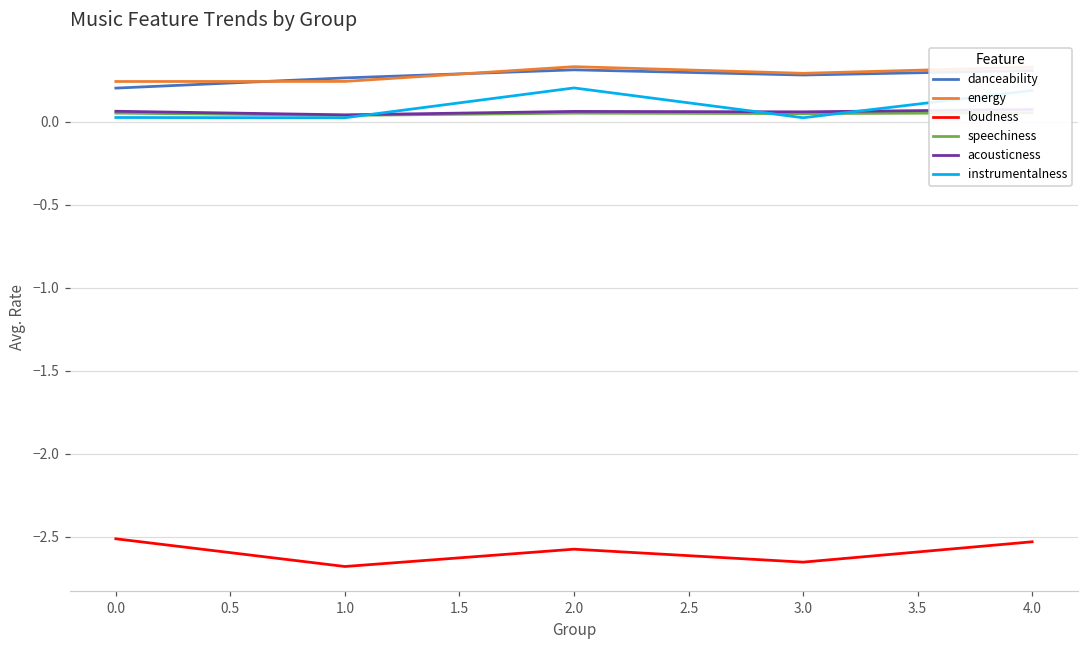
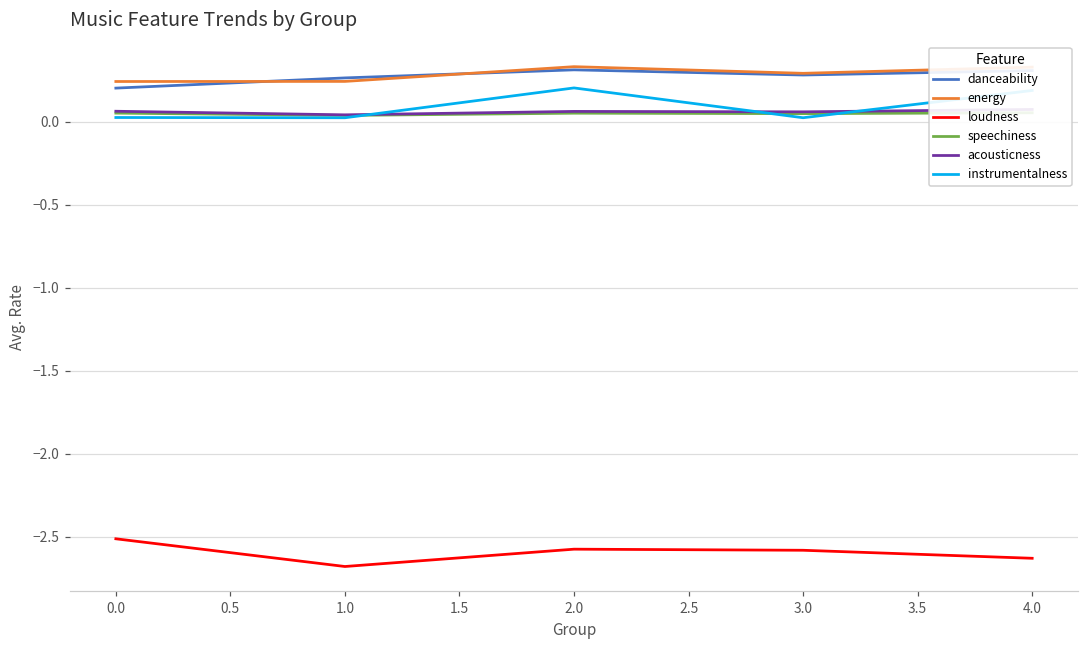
loudness, 3.0: -2.65 -> -2.58
loudness, 4.0: -2.53 -> -2.63
